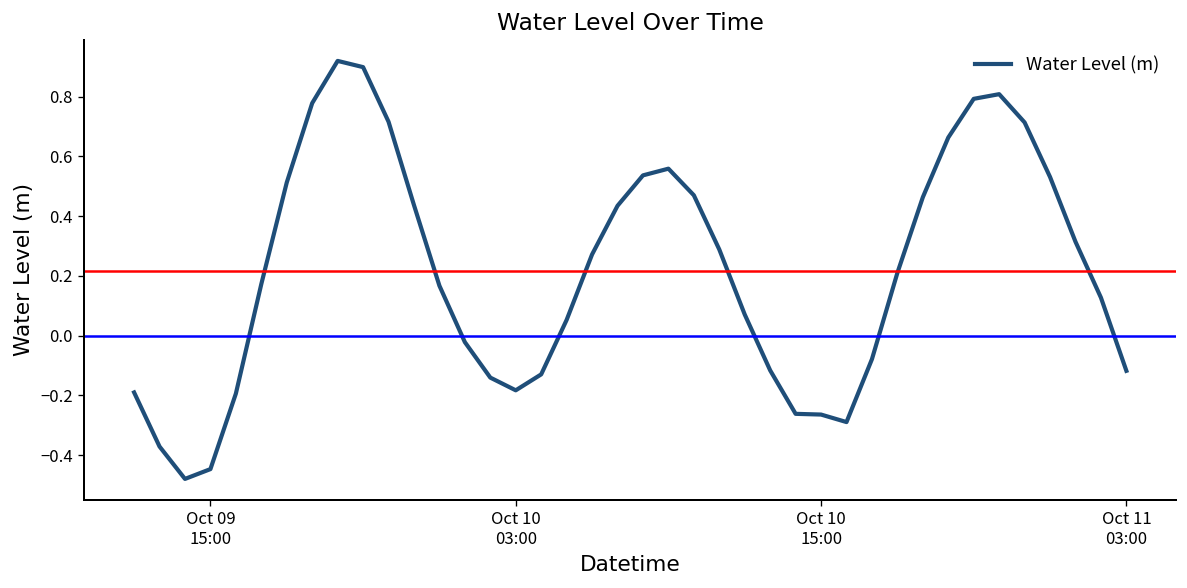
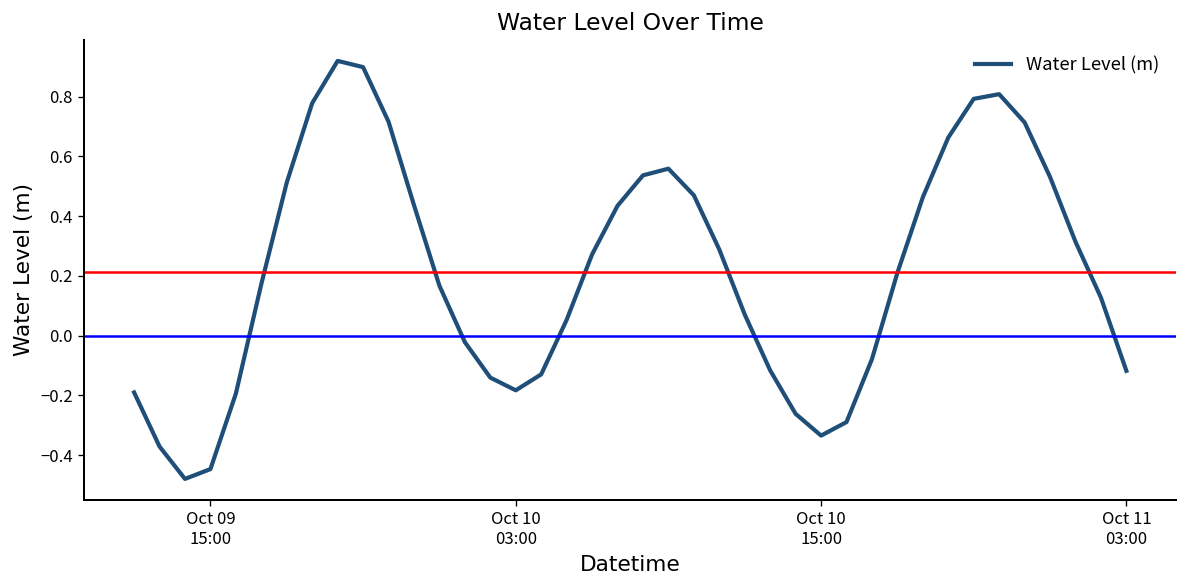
Oct 10 15:00: -0.26 -> -0.33
